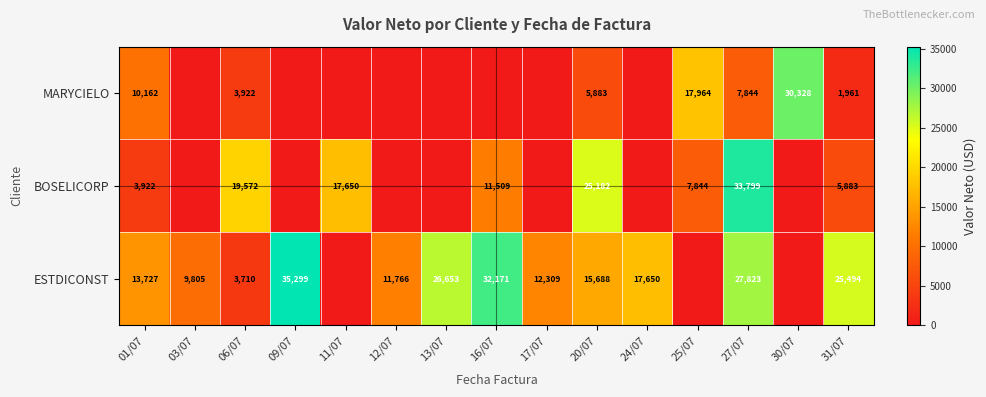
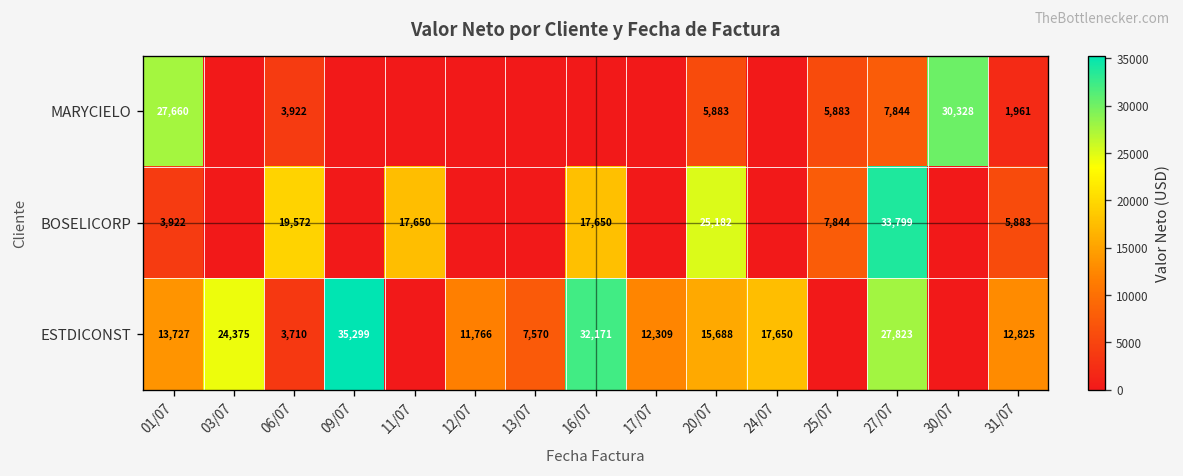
MARYCIELO, 01/07: 10,162 -> 27,660
MARYCIELO, 25/07: 17,964 -> 5,883
BOSELICORP, 16/07: 11,509 -> 17,650
ESTDICONST, 03/07: 9,805 -> 24,375
ESTDICONST, 13/07: 26,653 -> 7,570
ESTDICONST, 31/07: 25,494 -> 12,825
